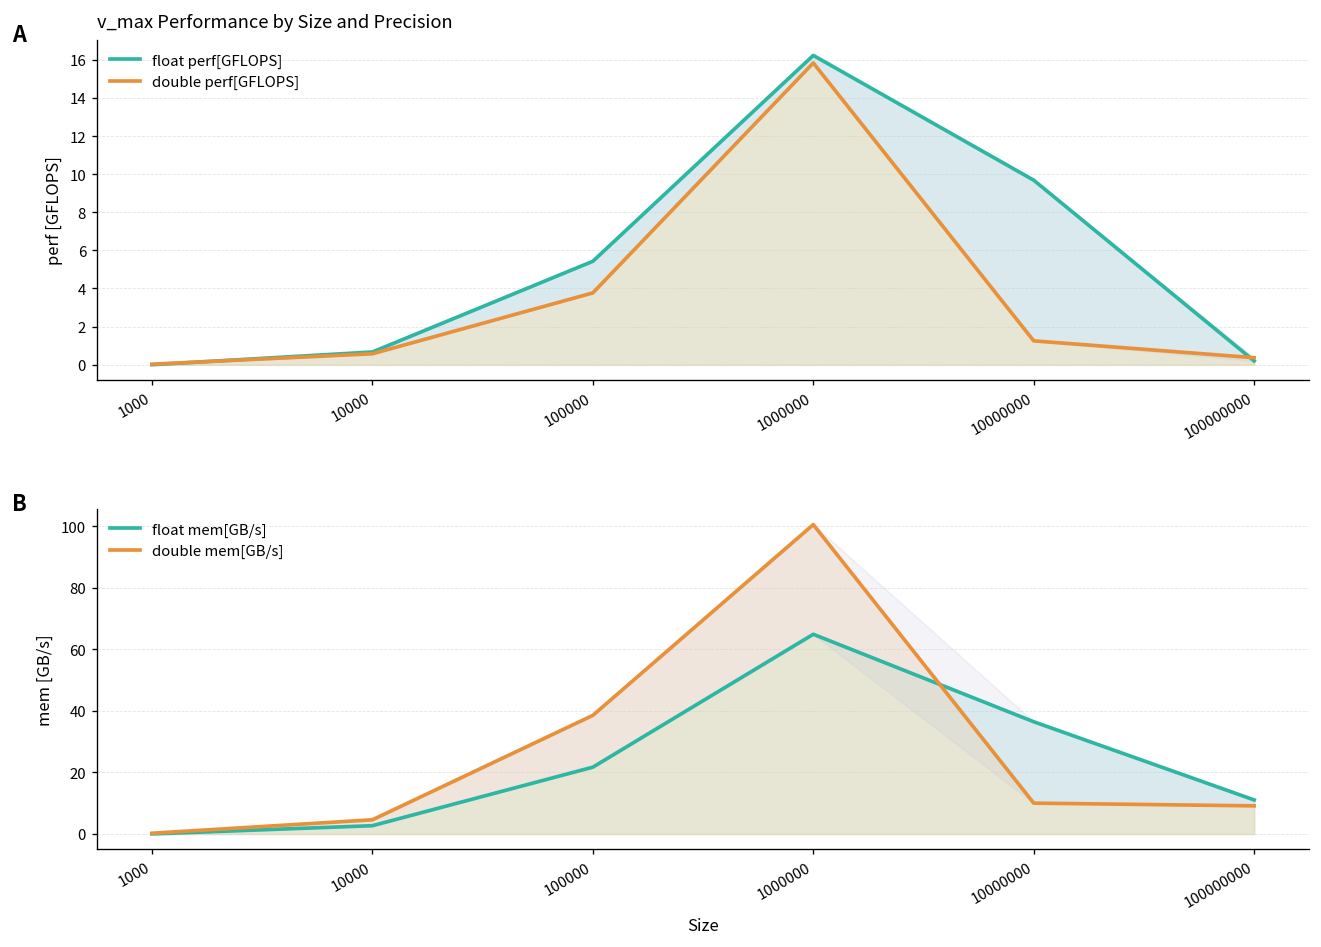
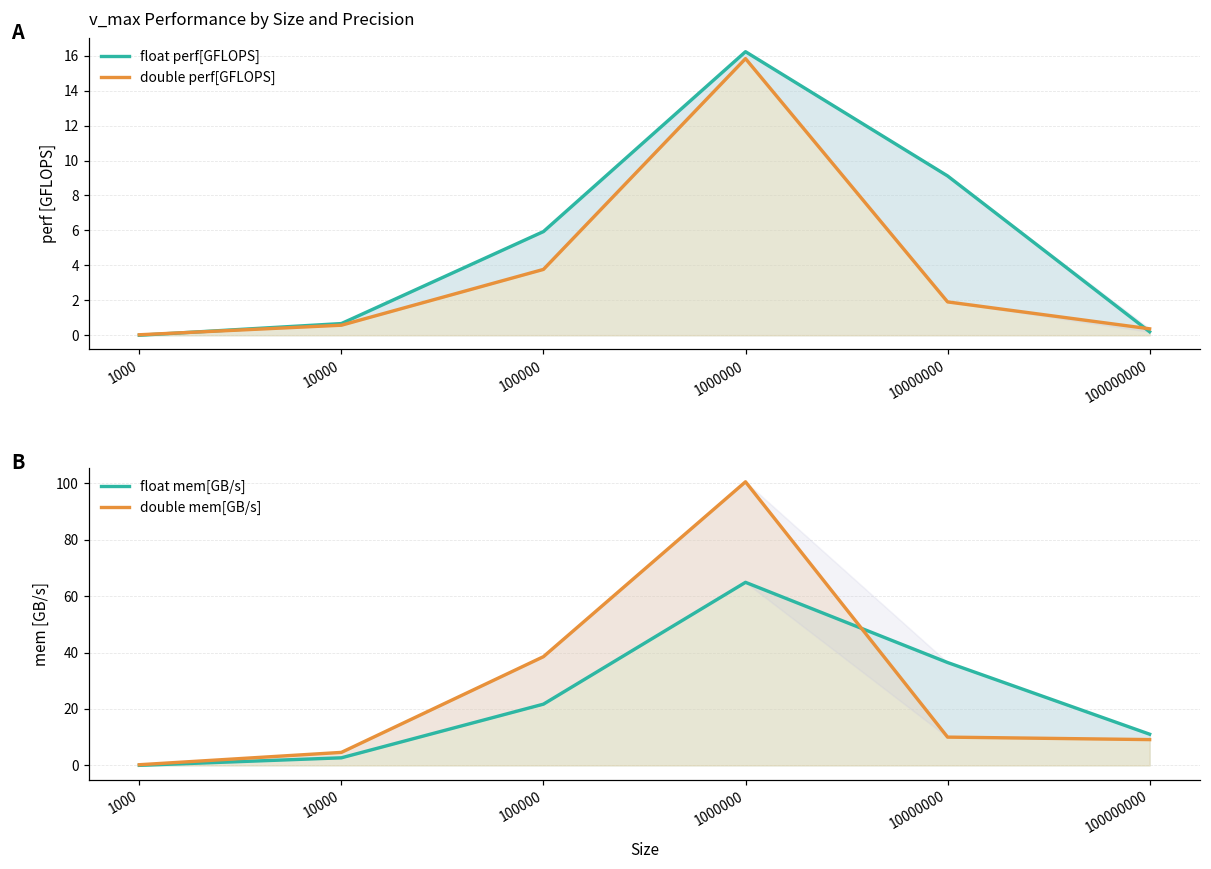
v_max Performance by Size and Precision, float perf[GFLOPS], 100000: 5.4 -> 5.9
v_max Performance by Size and Precision, float perf[GFLOPS], 10000000: 9.7 -> 9.1
v_max Performance by Size and Precision, double perf[GFLOPS], 10000000: 1.3 -> 1.9
